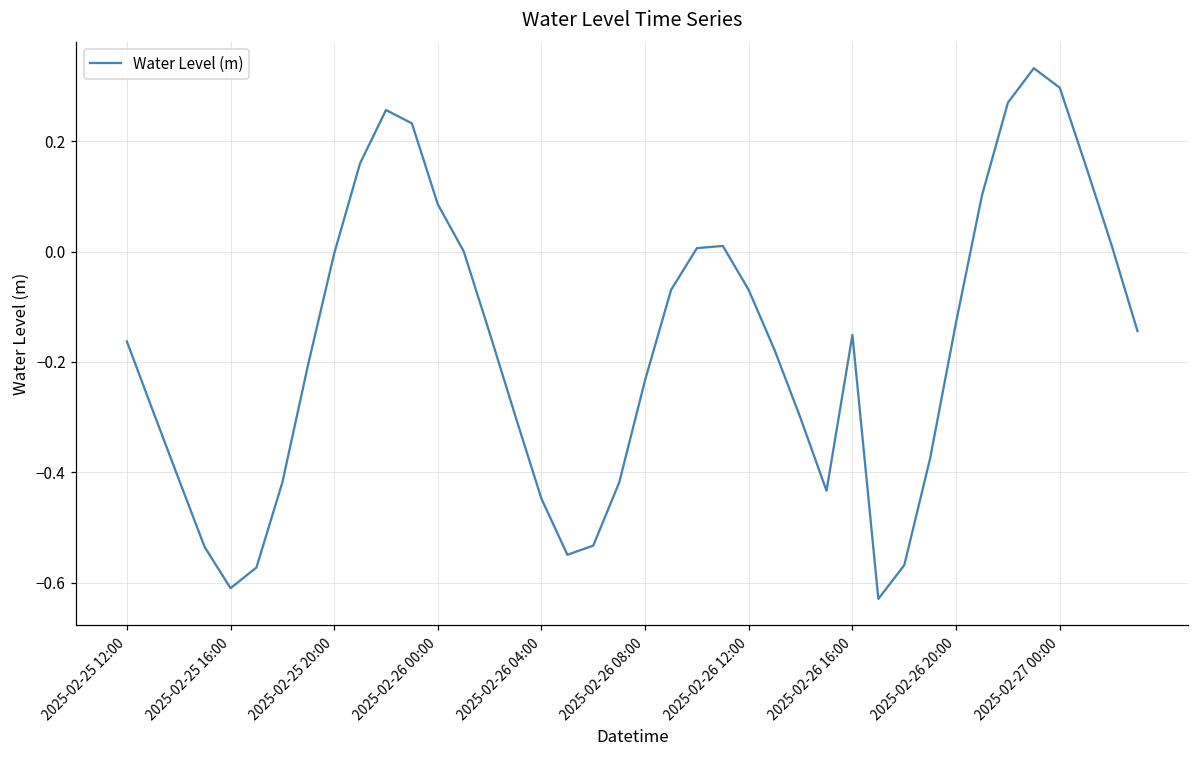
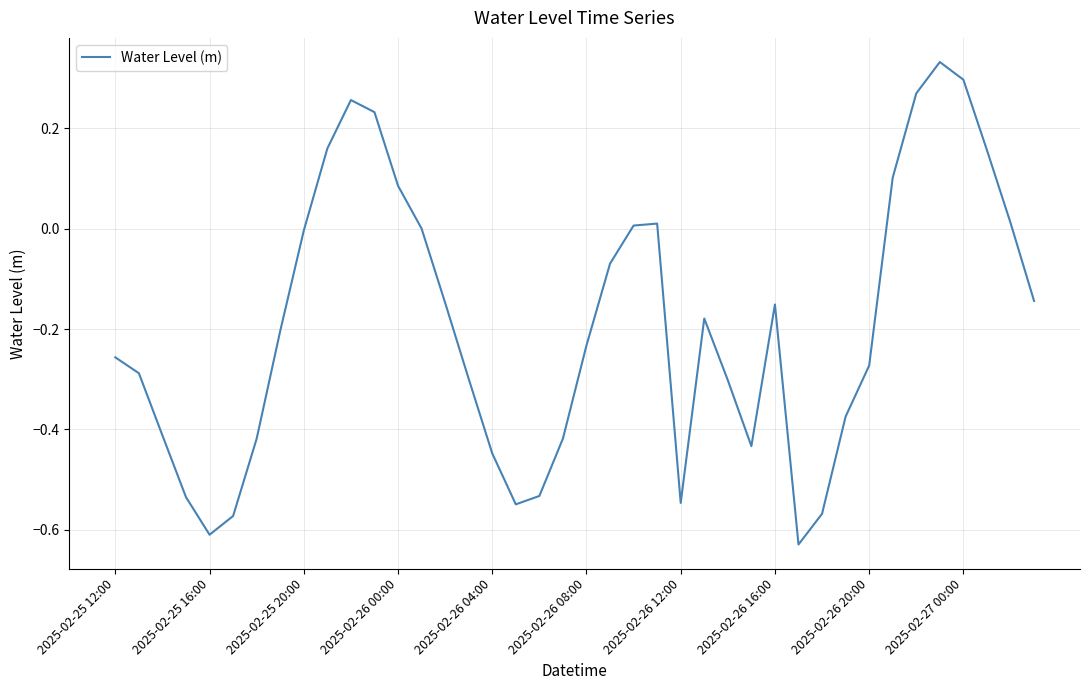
2025-02-25 12:00: -0.16 -> -0.26
2025-02-26 12:00: -0.07 -> -0.55
2025-02-26 20:00: -0.13 -> -0.27
